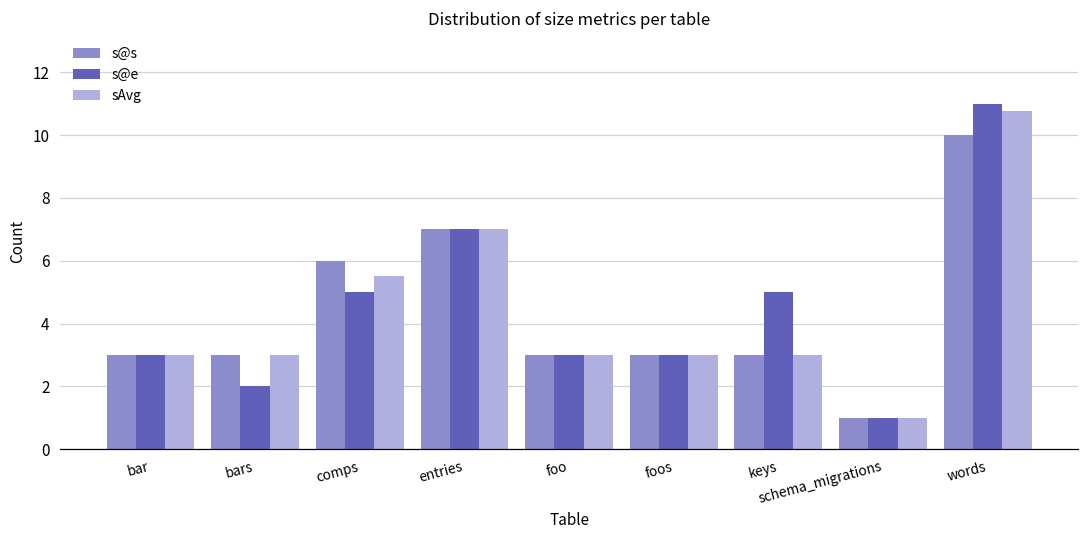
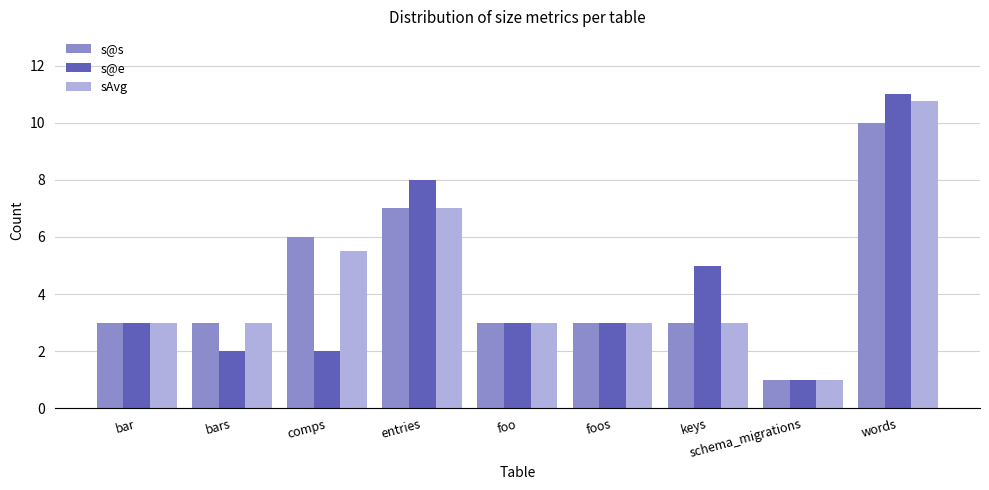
s@e, comps: 5 -> 2
s@e, entries: 7 -> 8
